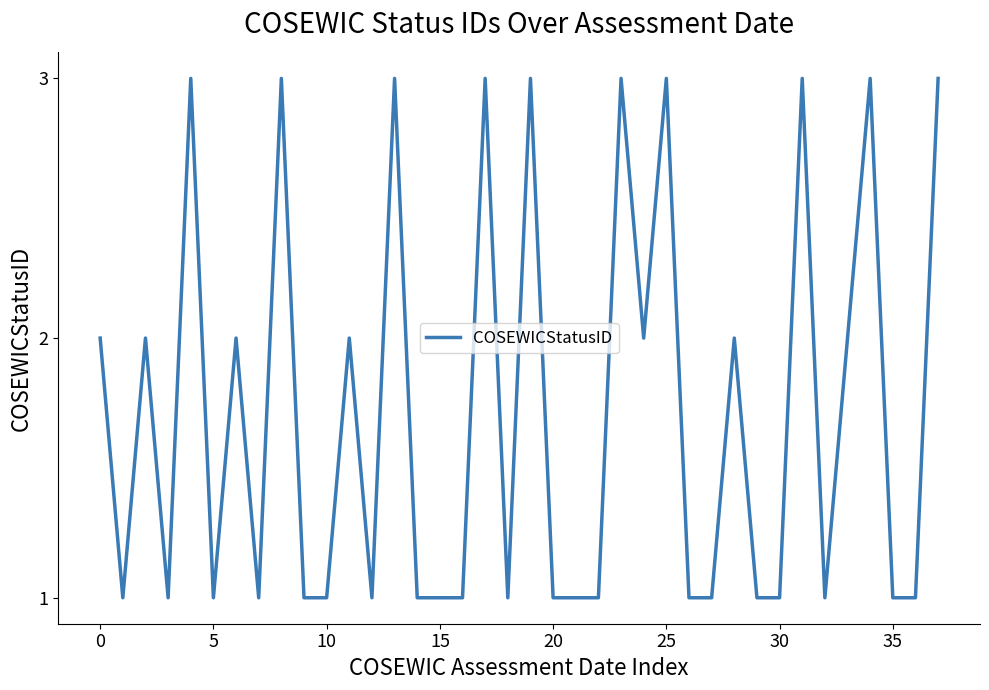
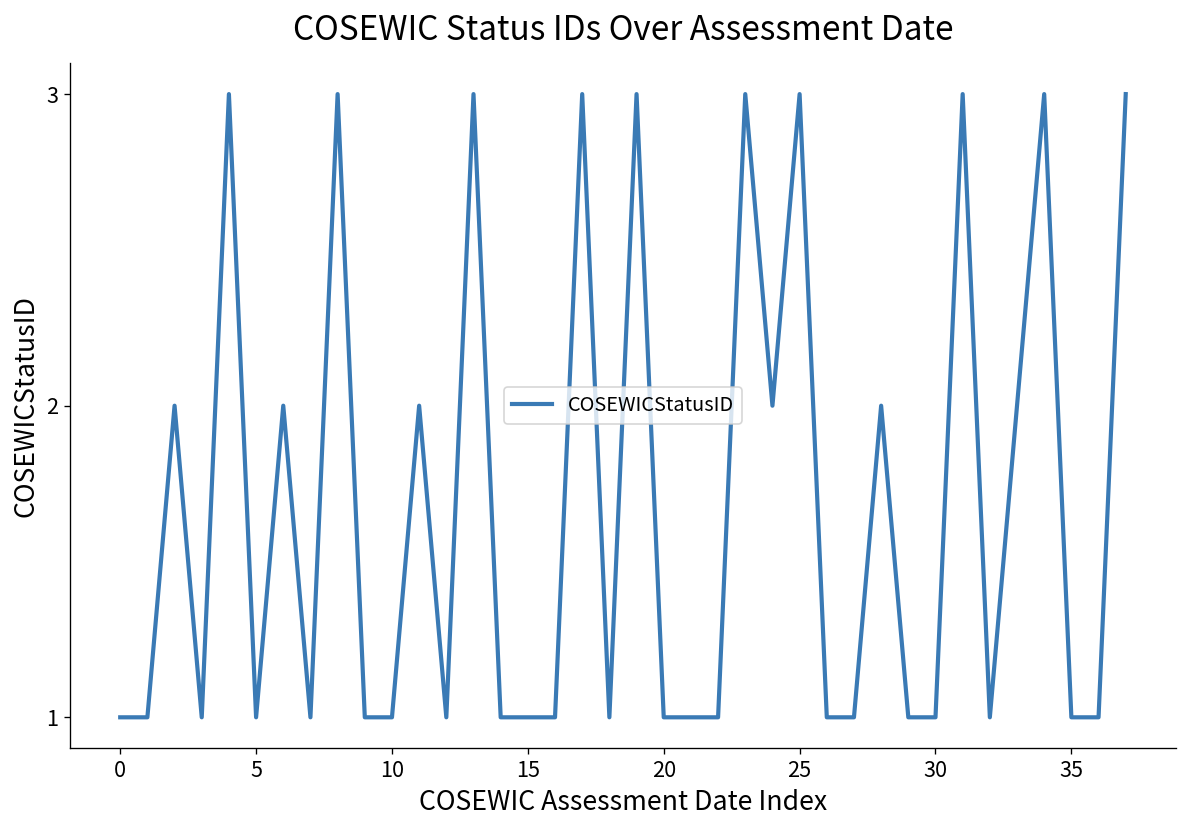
0: 2 -> 1
